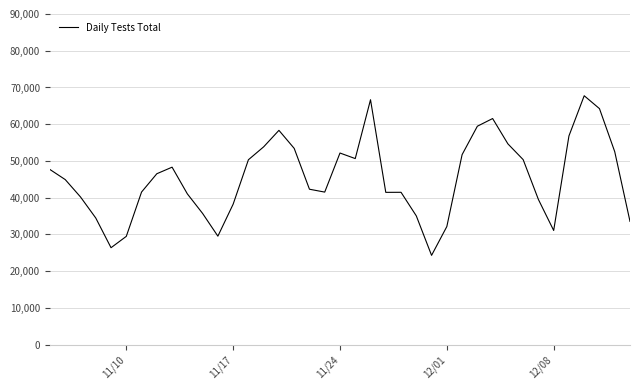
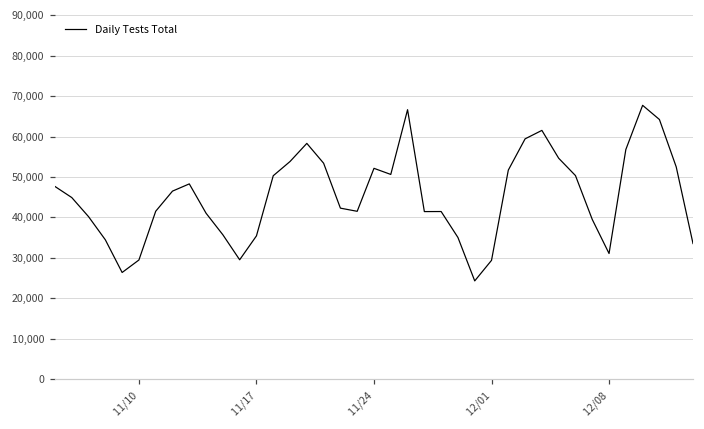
11/17: 38,000 -> 35,000
12/01: 32,000 -> 29,000
